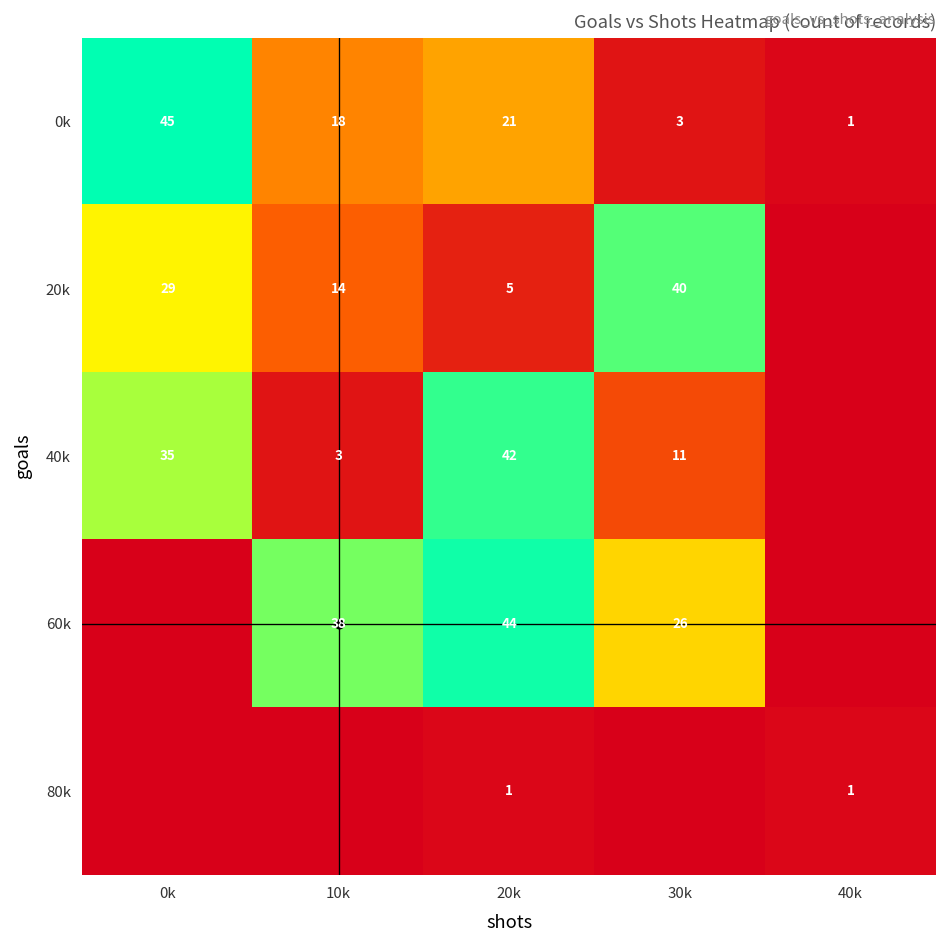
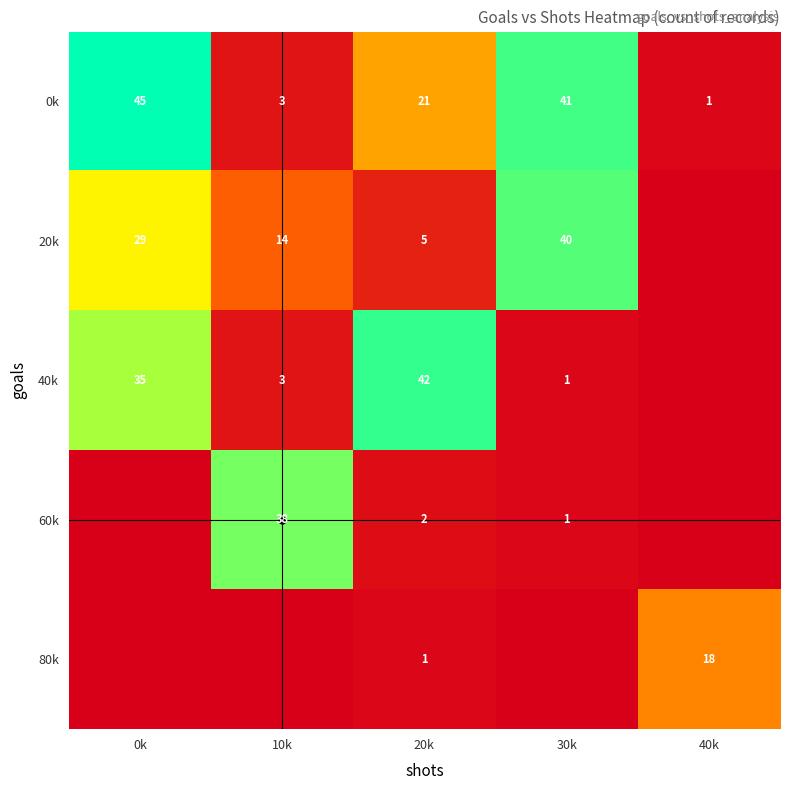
0k, 10k: 18 -> 3
0k, 30k: 3 -> 41
40k, 30k: 11 -> 1
60k, 20k: 44 -> 2
60k, 30k: 26 -> 1
80k, 40k: 1 -> 18
